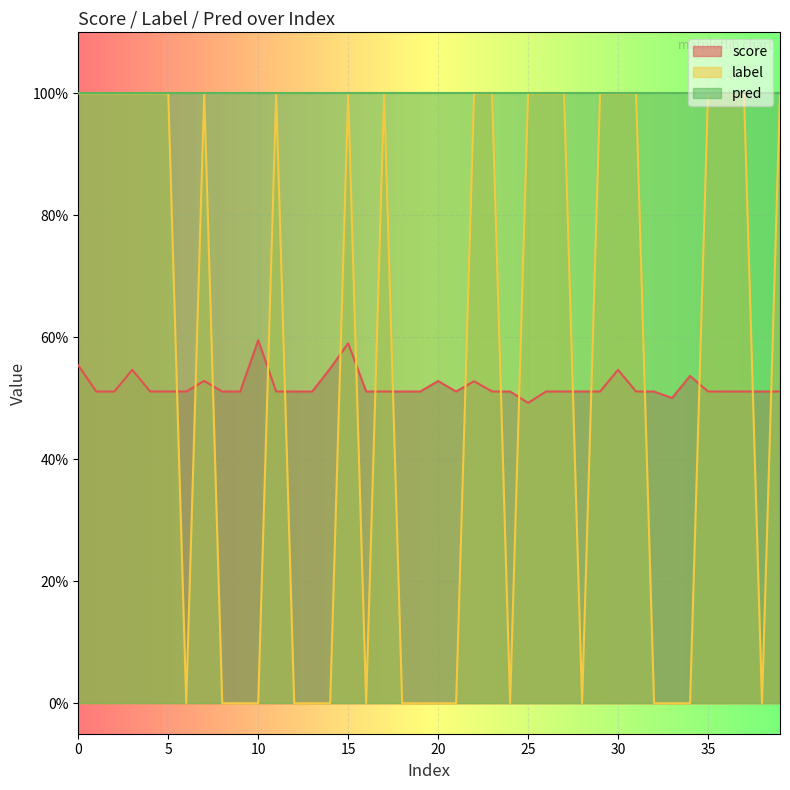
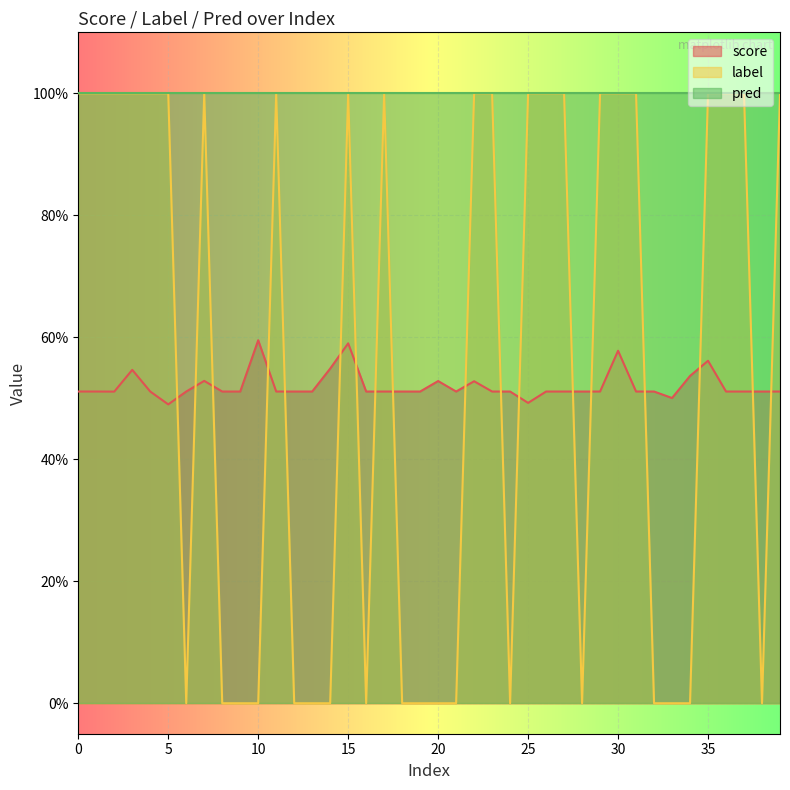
score, 0: 55% -> 51%
score, 5: 51% -> 49%
score, 30: 55% -> 58%
score, 35: 51% -> 56%
